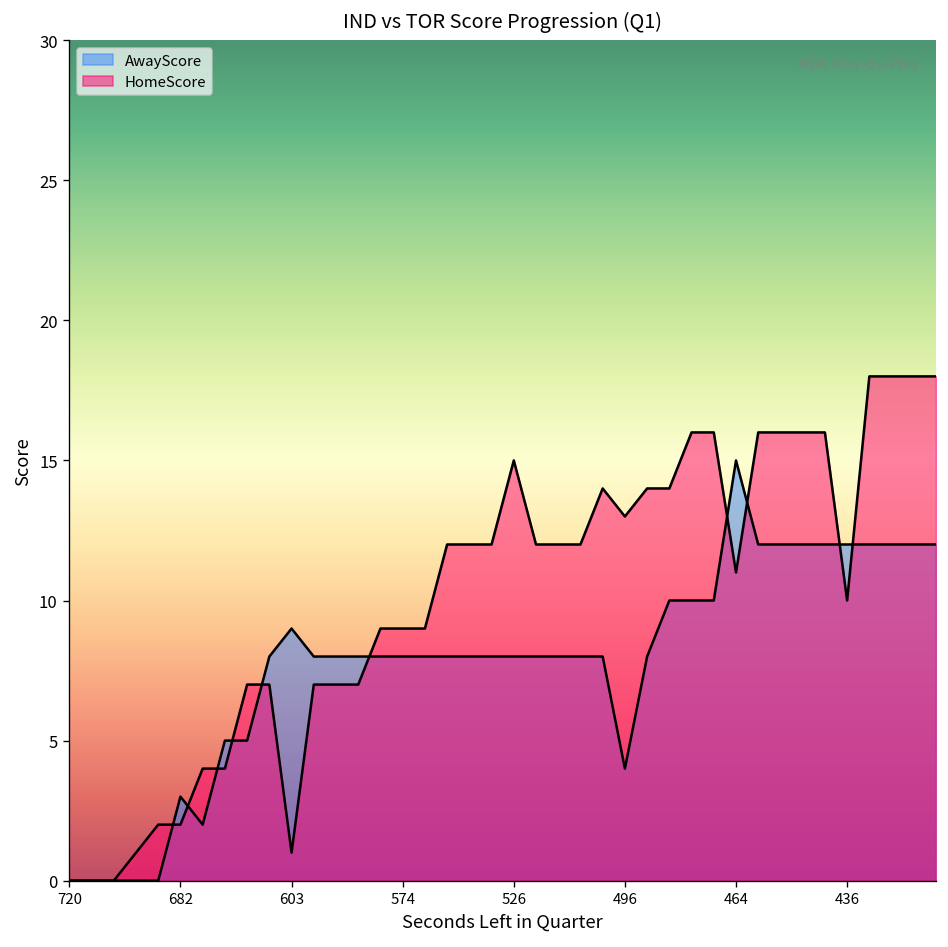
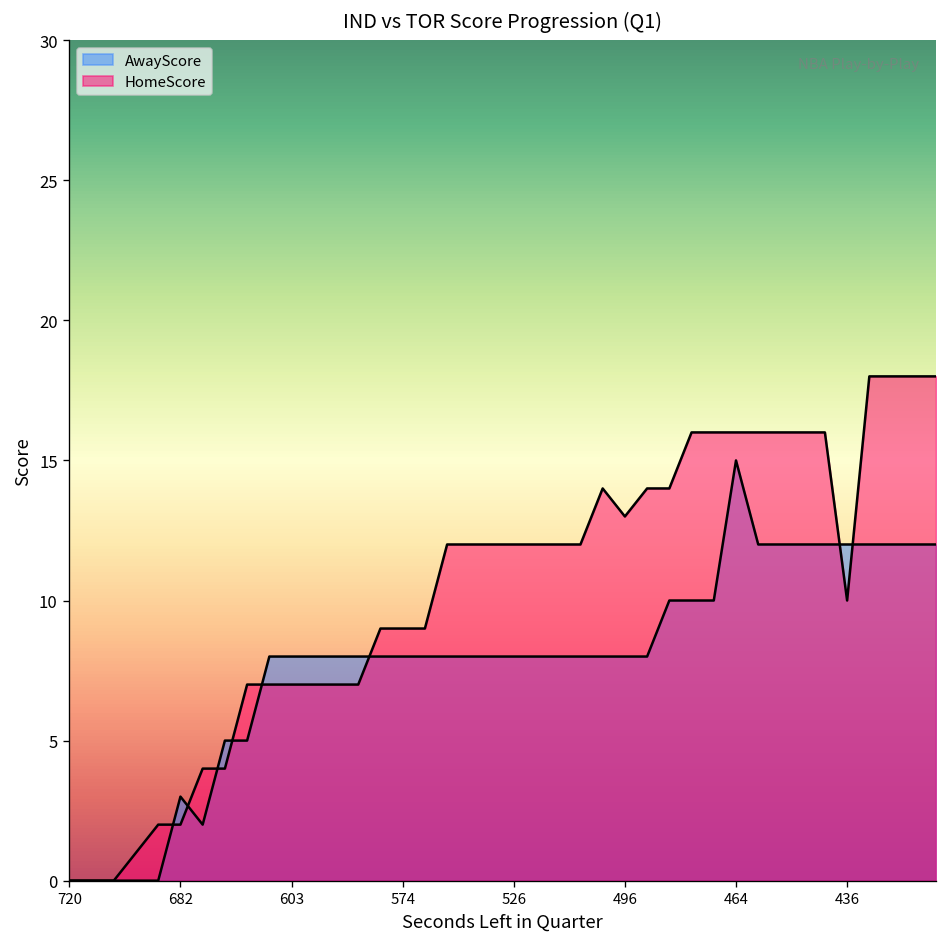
AwayScore, 603: 9 -> 8
HomeScore, 603: 1 -> 7
HomeScore, 526: 15 -> 12
AwayScore, 496: 4 -> 8
HomeScore, 464: 11 -> 16
